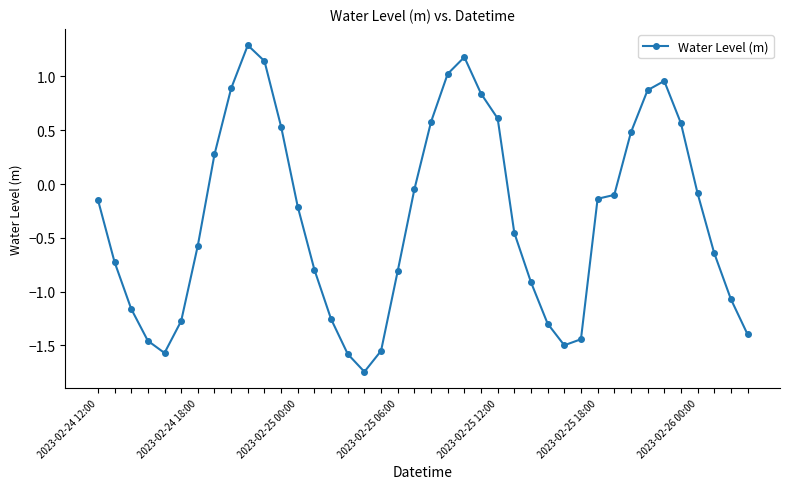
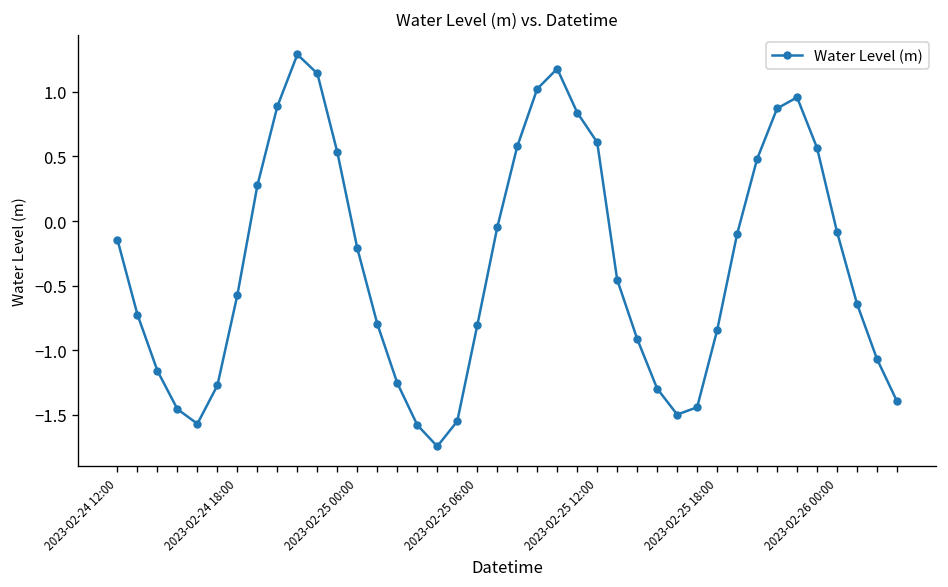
2023-02-25 18:00: -0.14 -> -0.85
